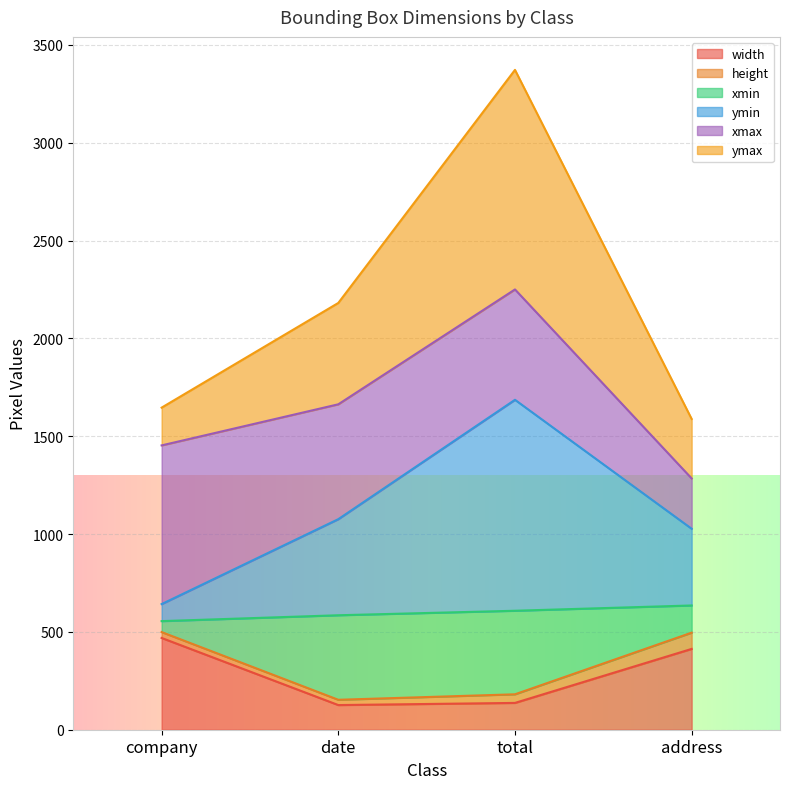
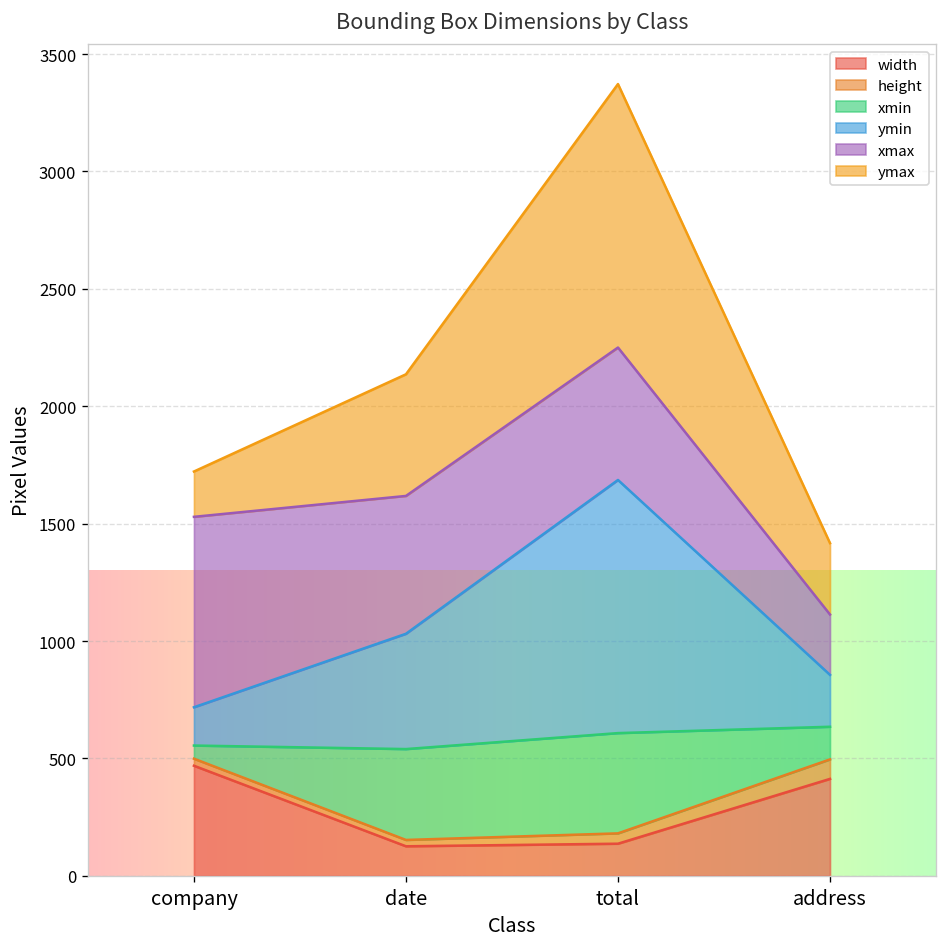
ymin, company: 90 -> 160
xmin, date: 430 -> 390
ymin, address: 390 -> 220
